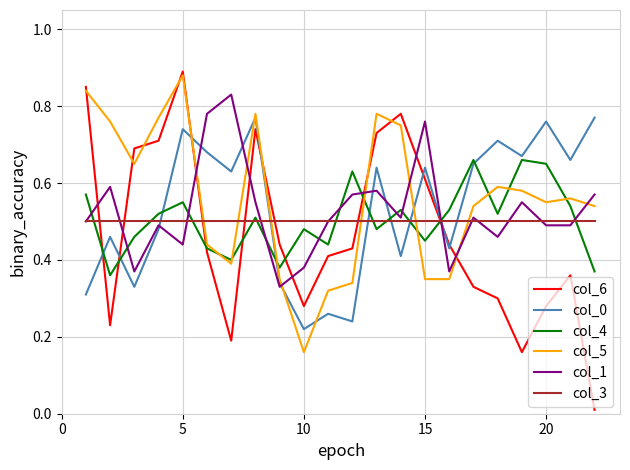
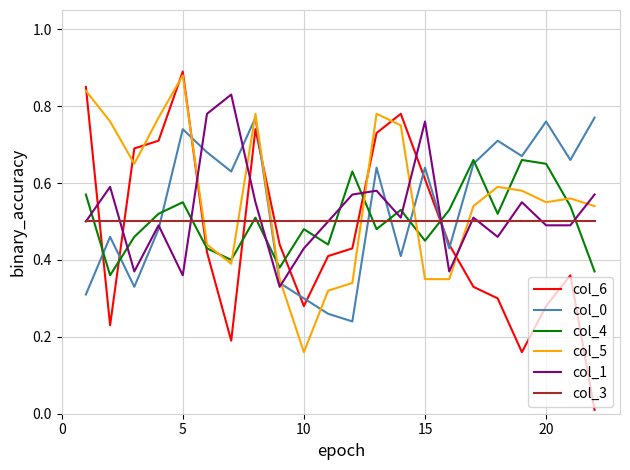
col_1, 5: 0.44 -> 0.36
col_0, 10: 0.22 -> 0.30
col_1, 10: 0.38 -> 0.43
